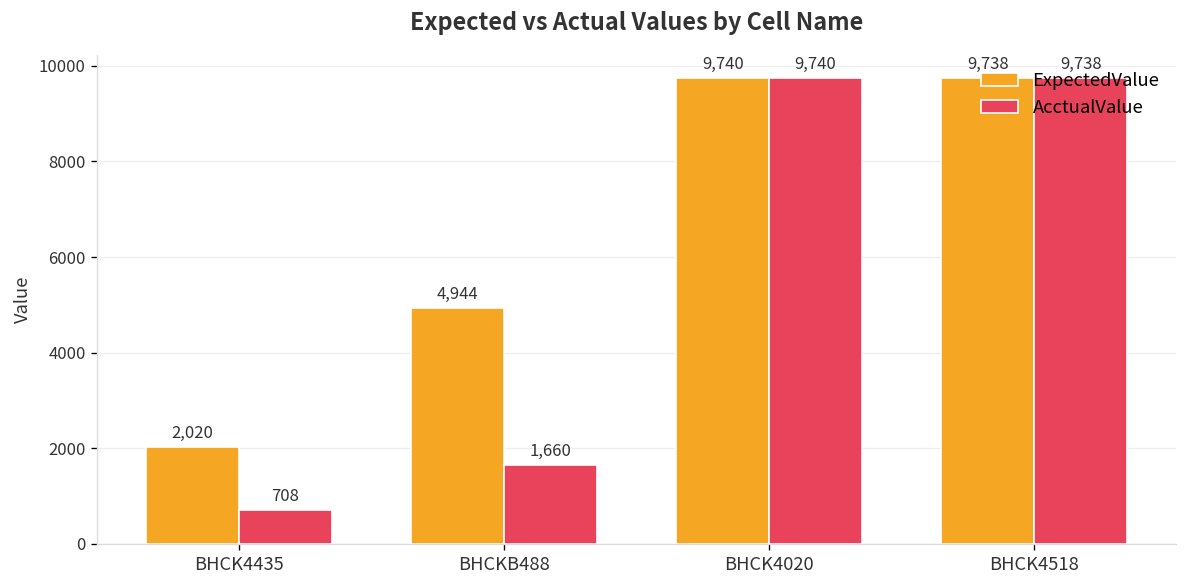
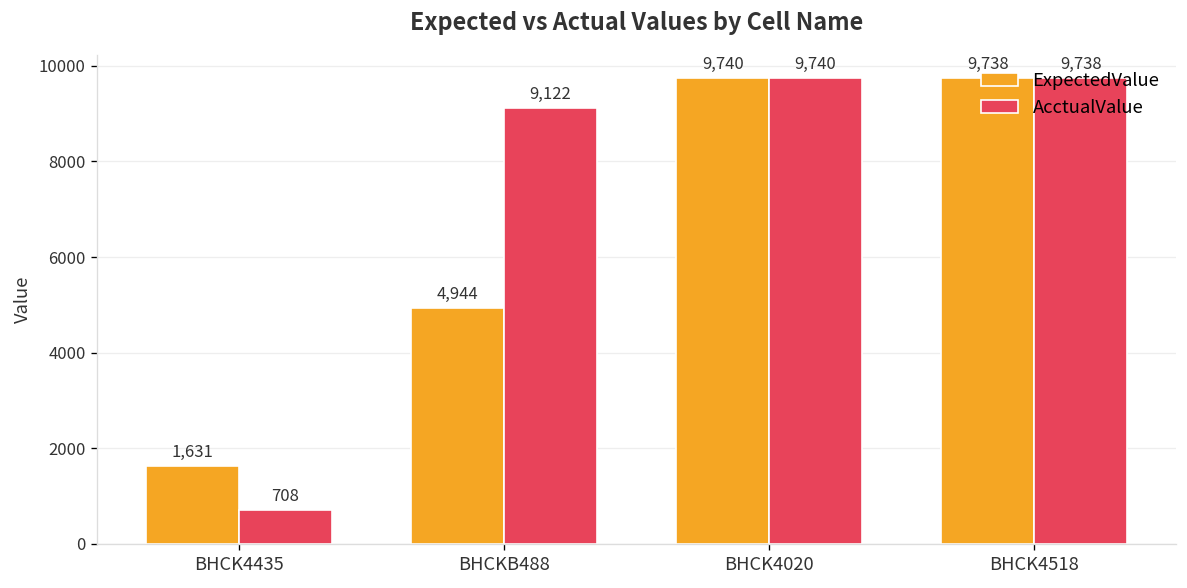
ExpectedValue, BHCK4435: 2,020 -> 1,631
AcctualValue, BHCKB488: 1,660 -> 9,122
